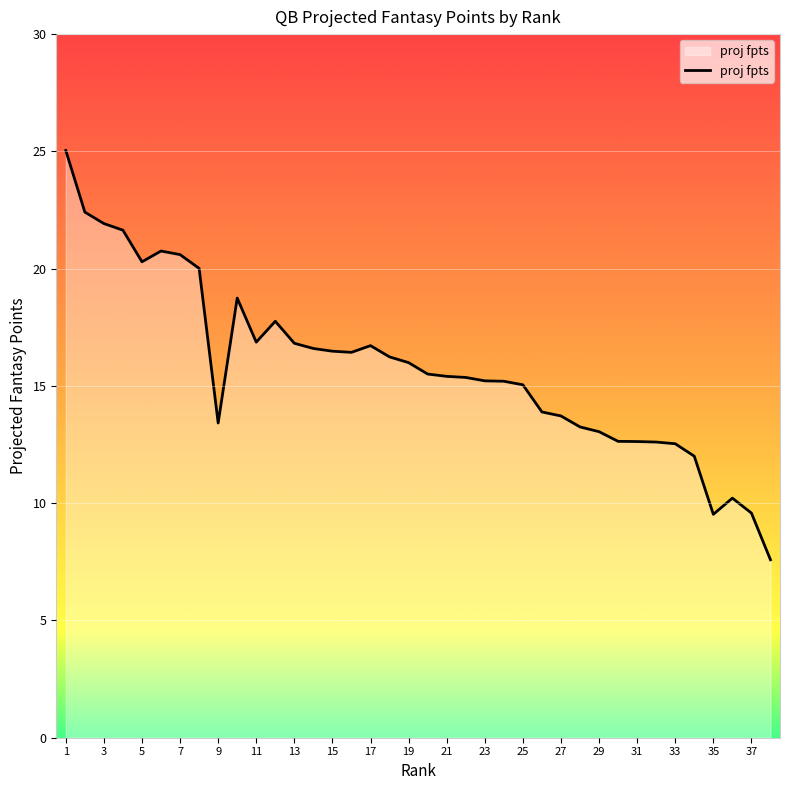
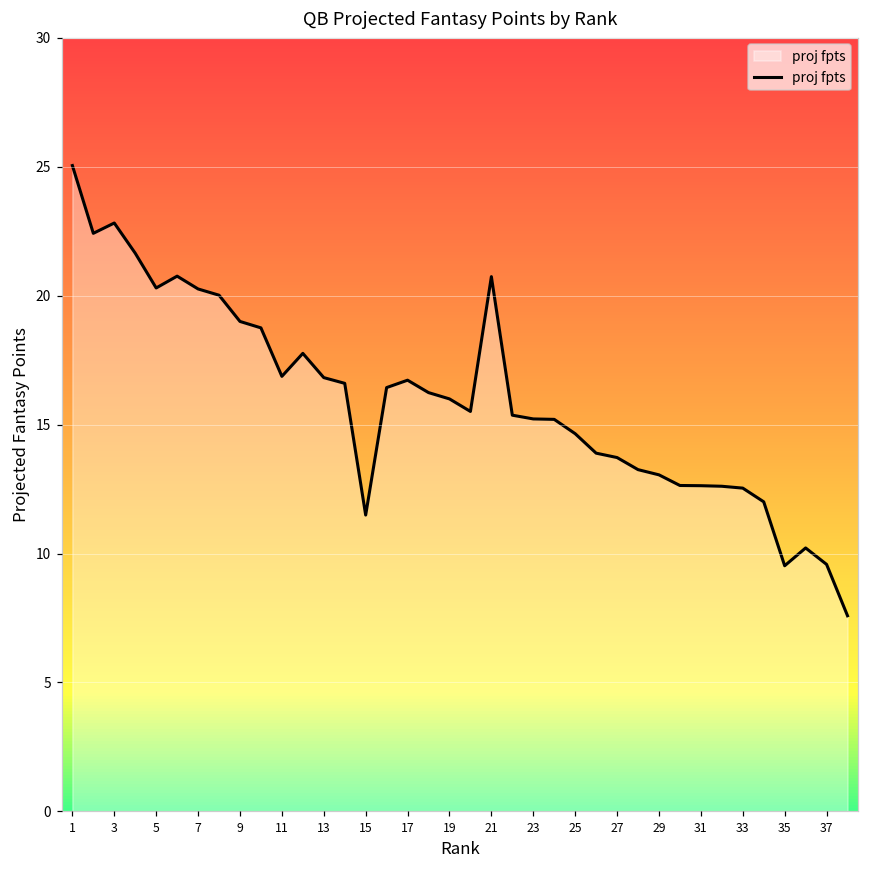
3: 21.9 -> 22.8
7: 20.6 -> 20.3
9: 13.4 -> 19.0
15: 16.5 -> 11.5
21: 15.4 -> 20.7
25: 15.0 -> 14.6
